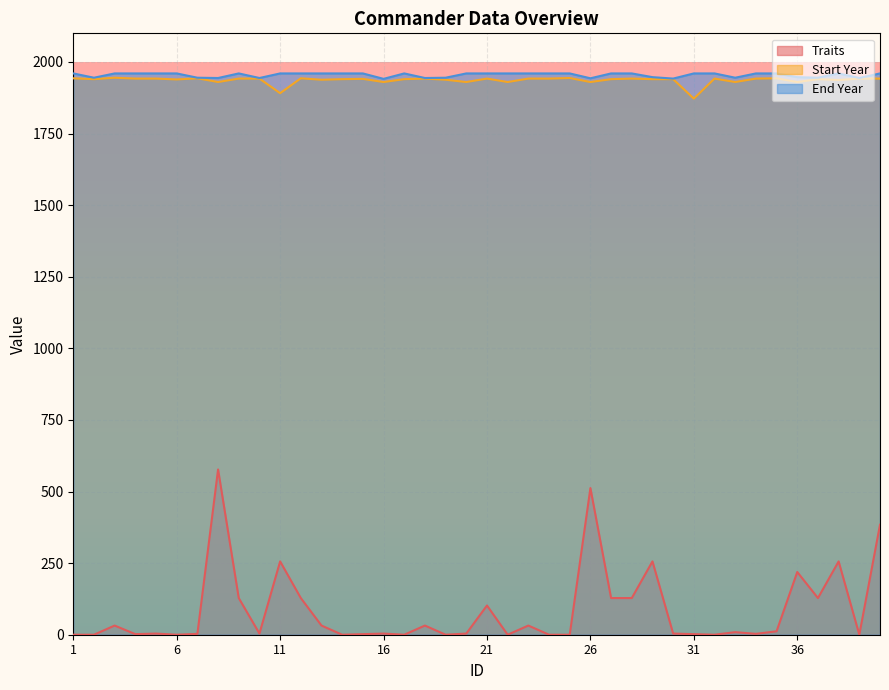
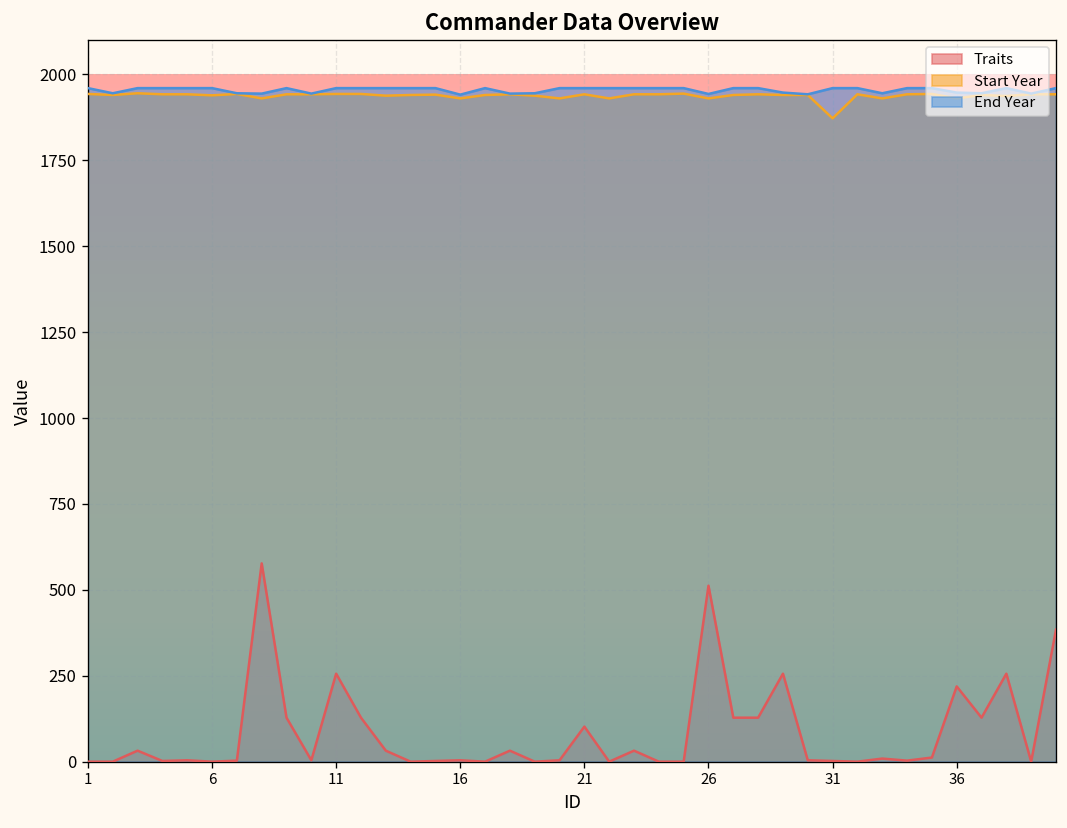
Start Year, 11: 1890 -> 1940
